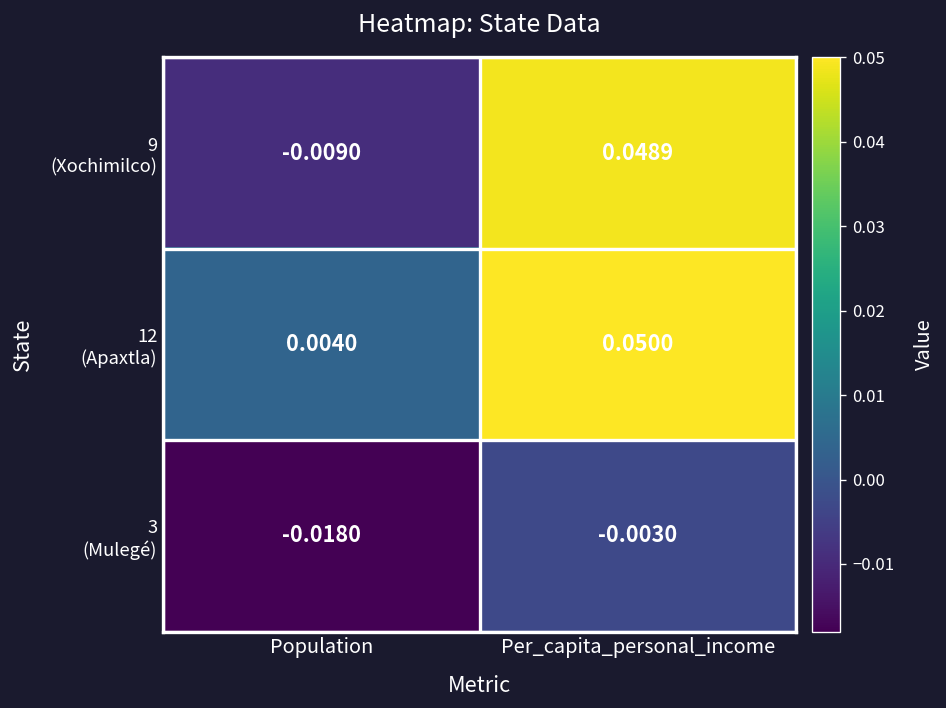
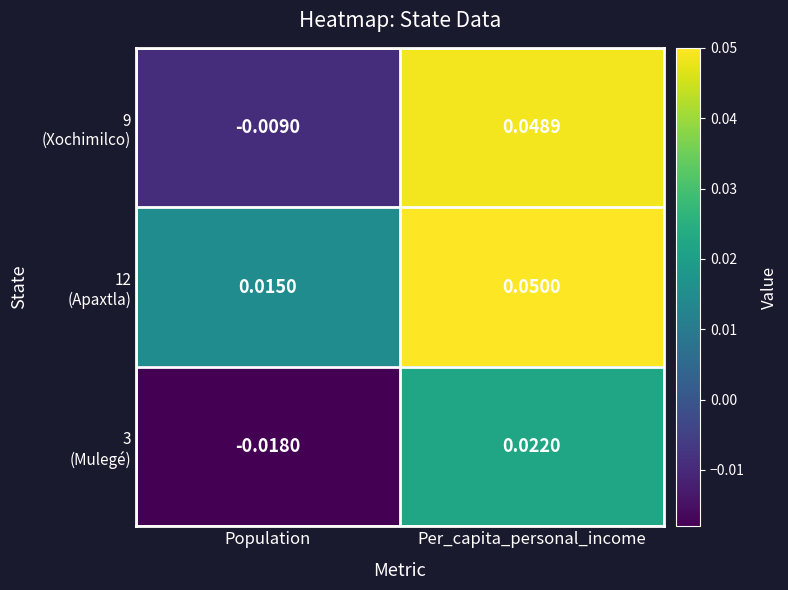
12 (Apaxtla), Population: 0.0040 -> 0.0150
3 (Mulegé), Per_capita_personal_income: -0.0030 -> 0.0220
